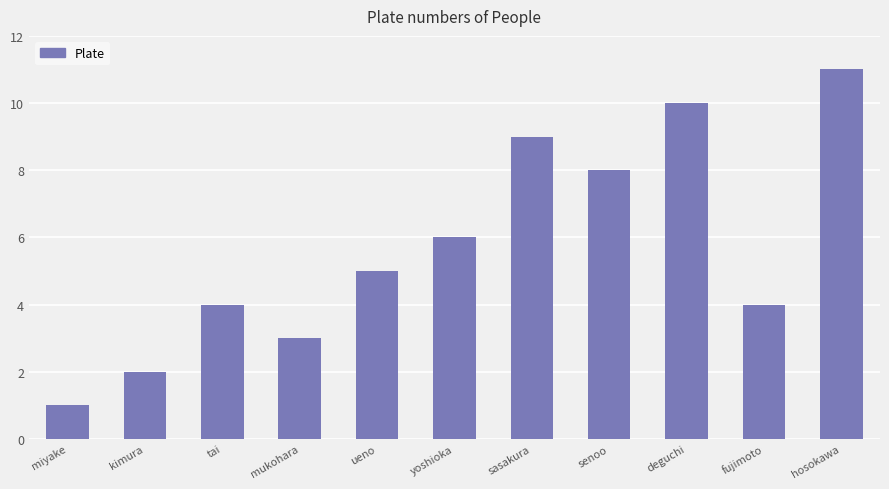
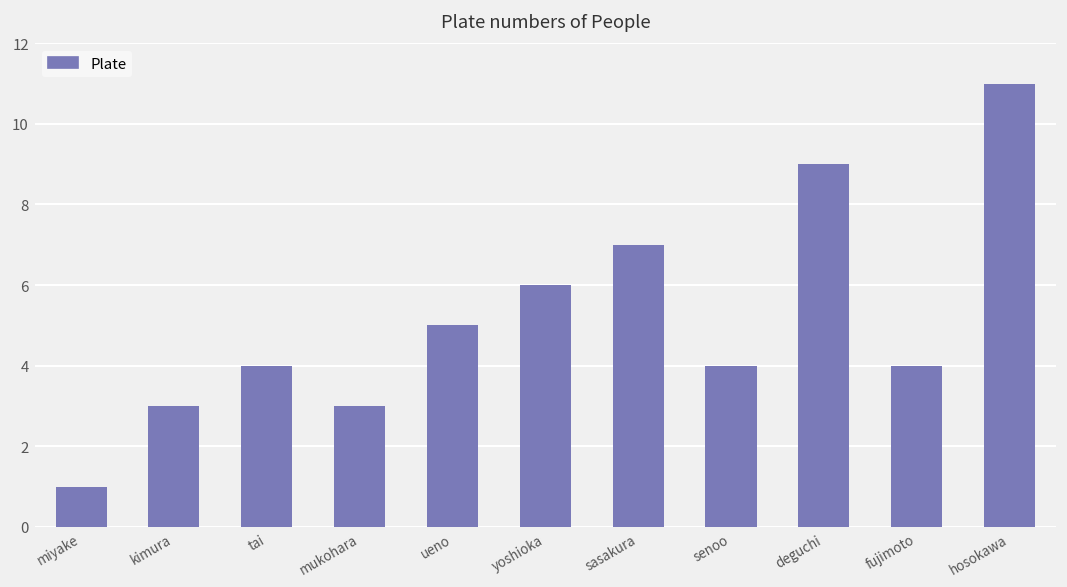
kimura: 2 -> 3
sasakura: 9 -> 7
senoo: 8 -> 4
deguchi: 10 -> 9
